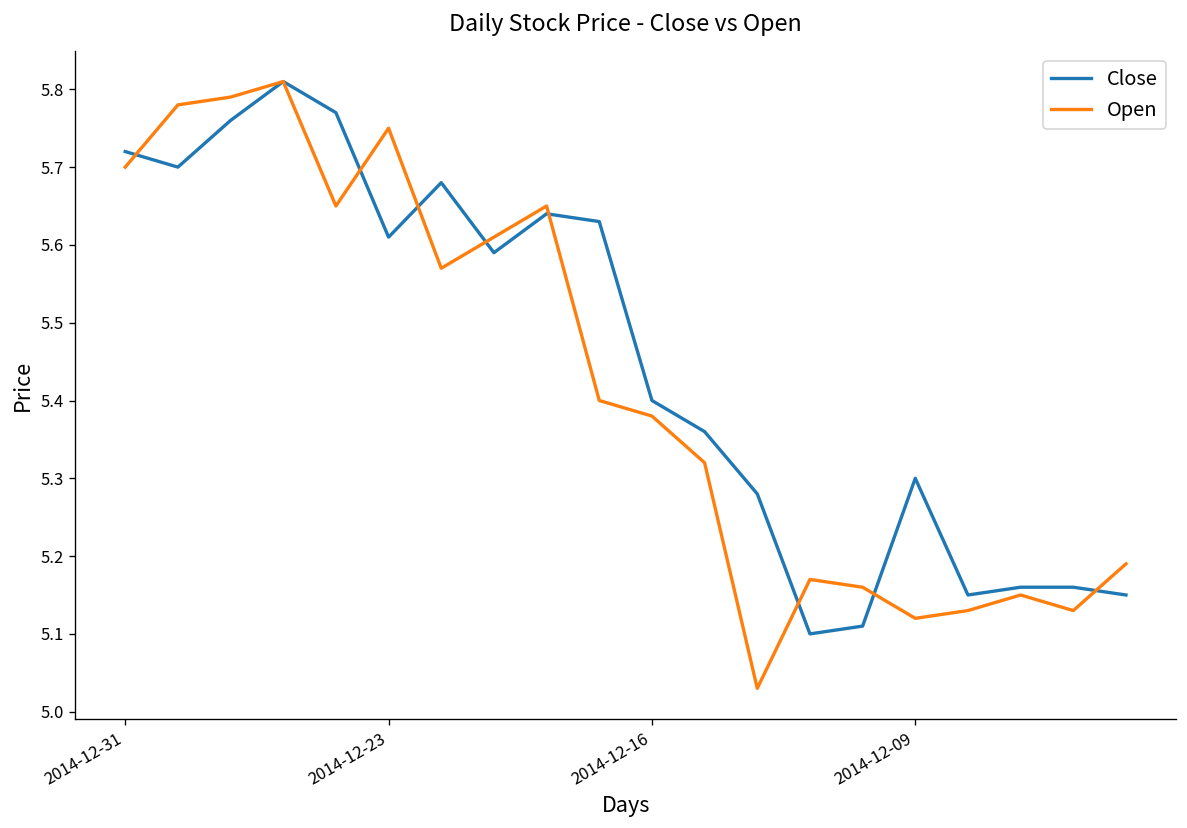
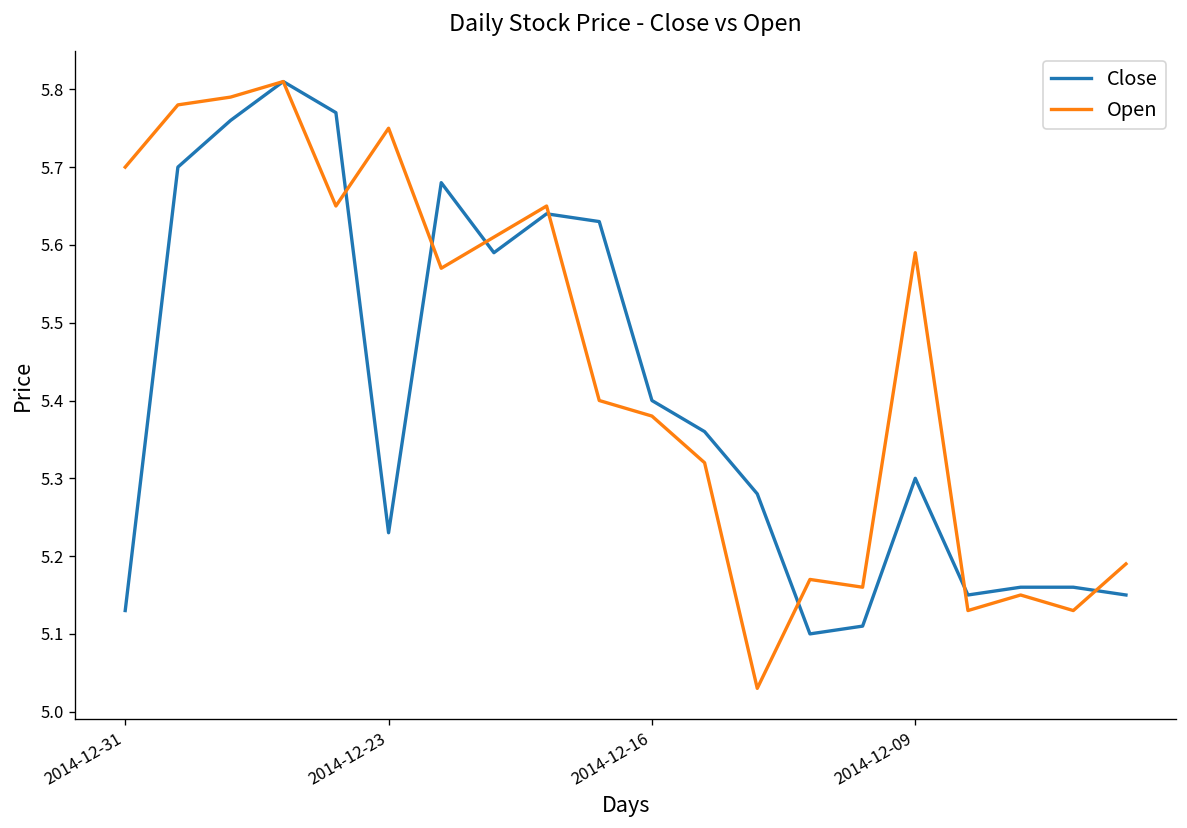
Close, 2014-12-31: 5.72 -> 5.13
Close, 2014-12-23: 5.61 -> 5.23
Open, 2014-12-09: 5.12 -> 5.59
